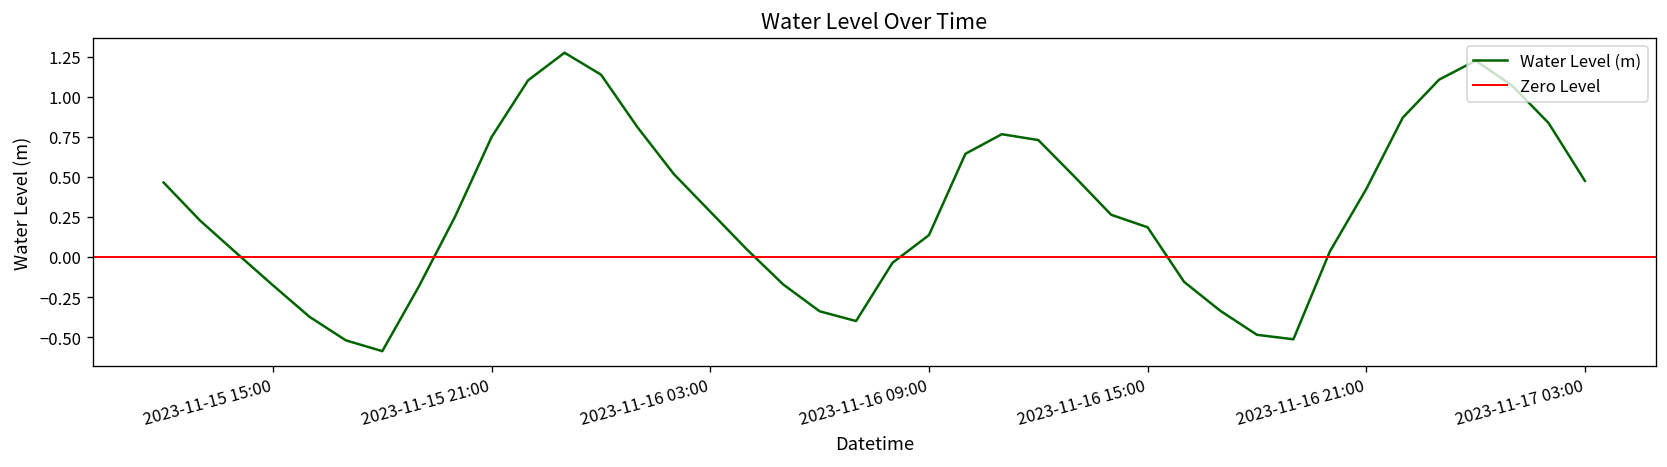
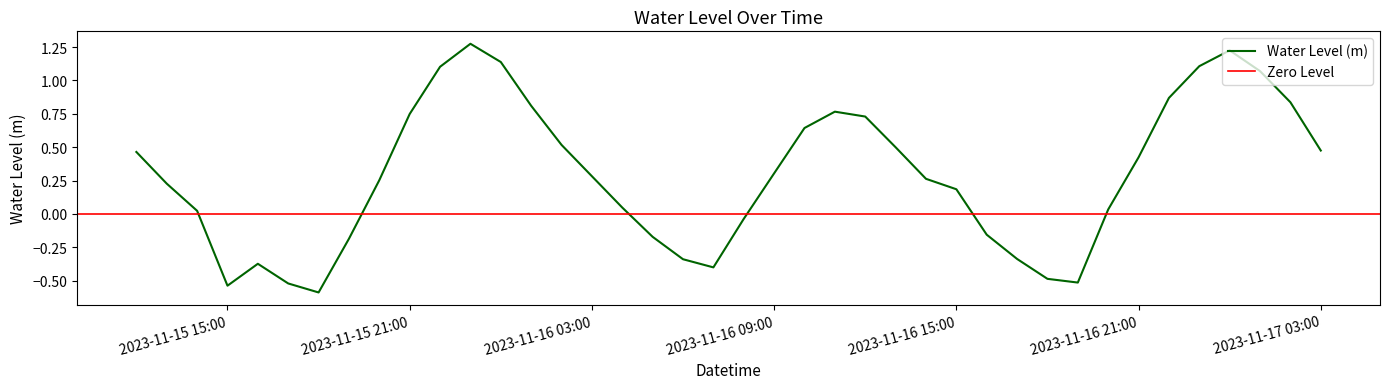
2023-11-15 15:00: -0.18 -> -0.54
2023-11-16 09:00: 0.14 -> 0.30
